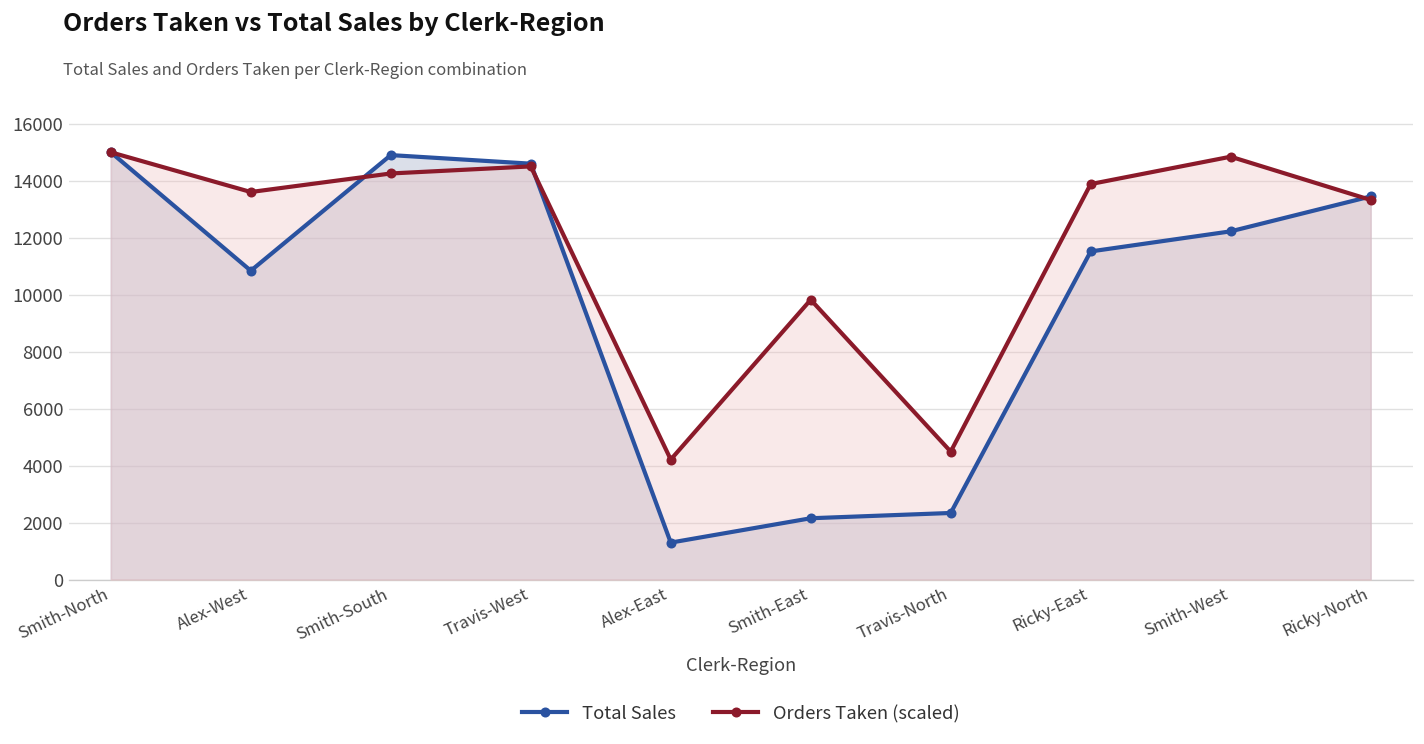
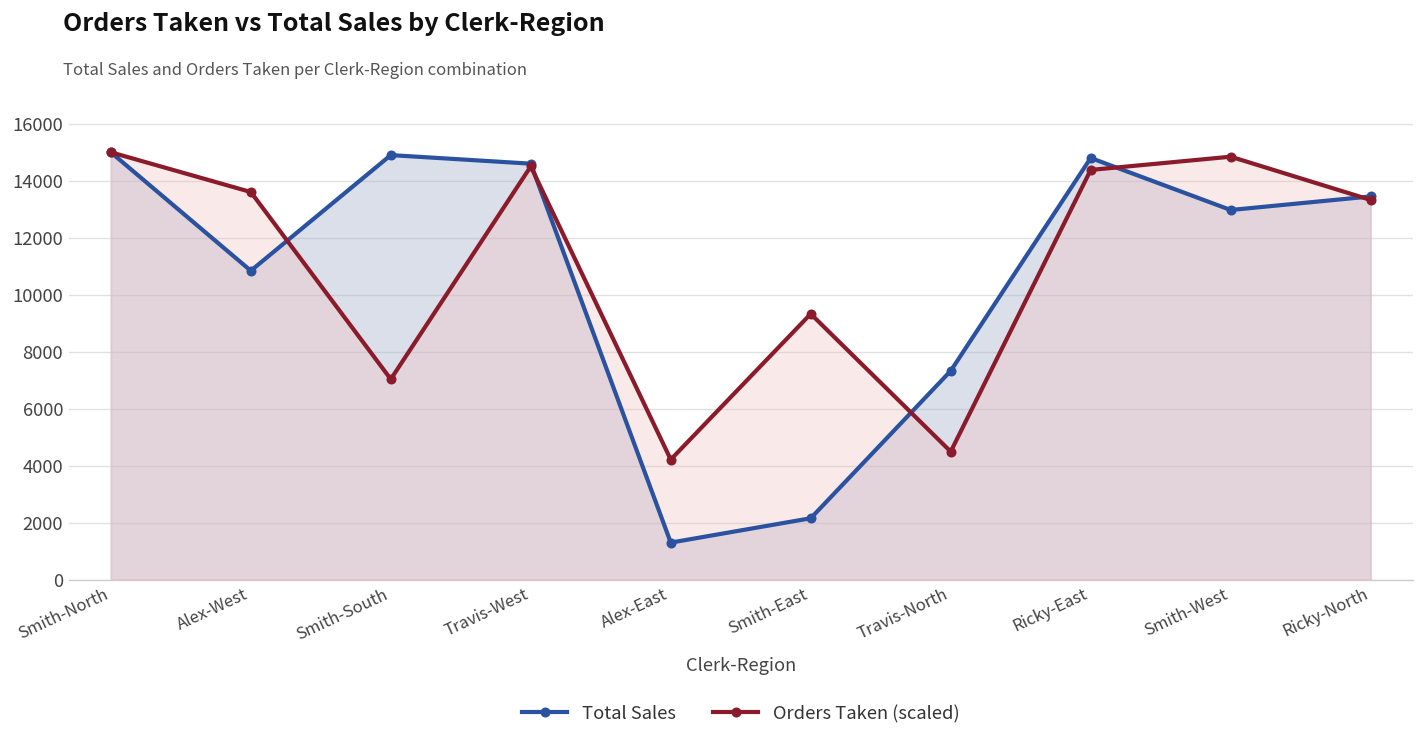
Orders Taken (scaled), Smith-South: 14300 -> 7000
Orders Taken (scaled), Smith-East: 9800 -> 9300
Total Sales, Travis-North: 2300 -> 7300
Total Sales, Ricky-East: 11500 -> 14800
Orders Taken (scaled), Ricky-East: 13900 -> 14400
Total Sales, Smith-West: 12200 -> 13000
